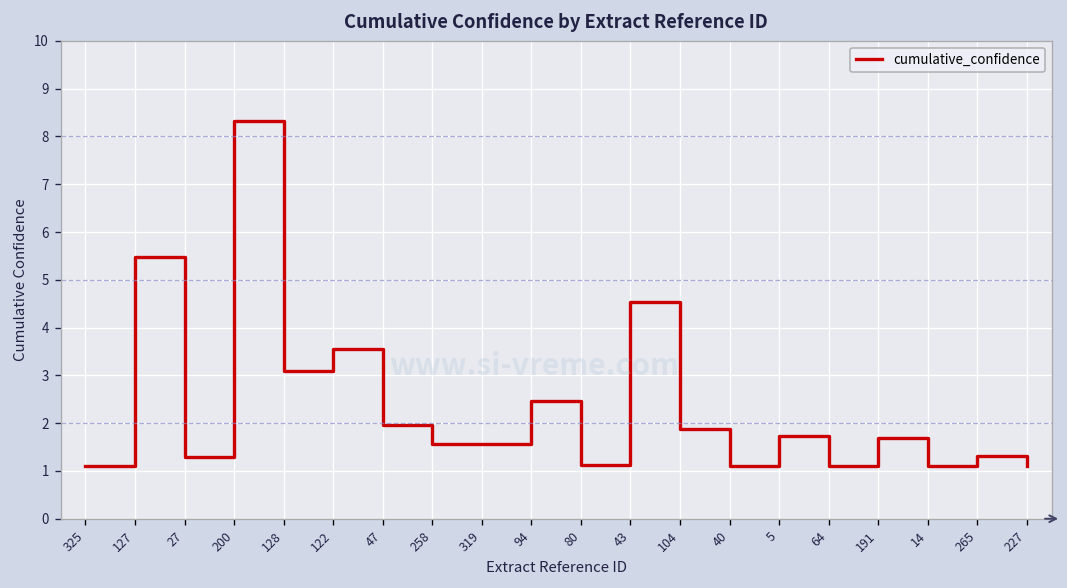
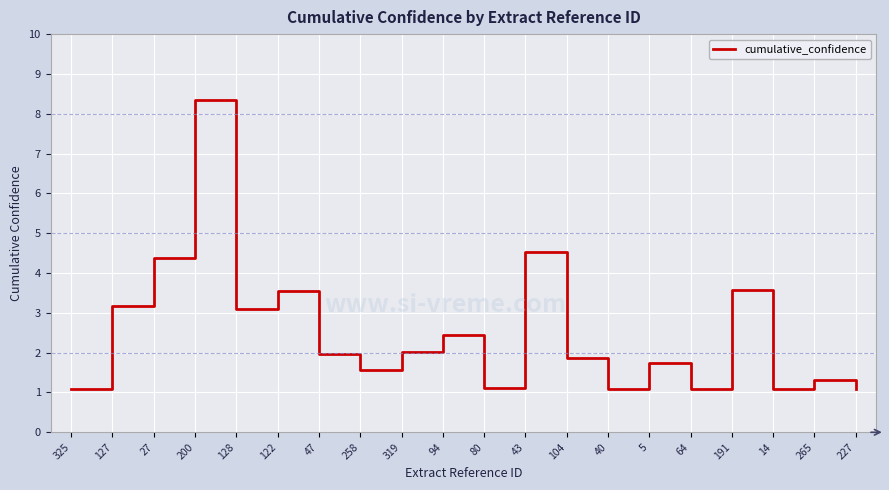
127: 5.5 -> 3.2
27: 1.3 -> 4.4
319: 1.6 -> 2.0
191: 1.7 -> 3.6
